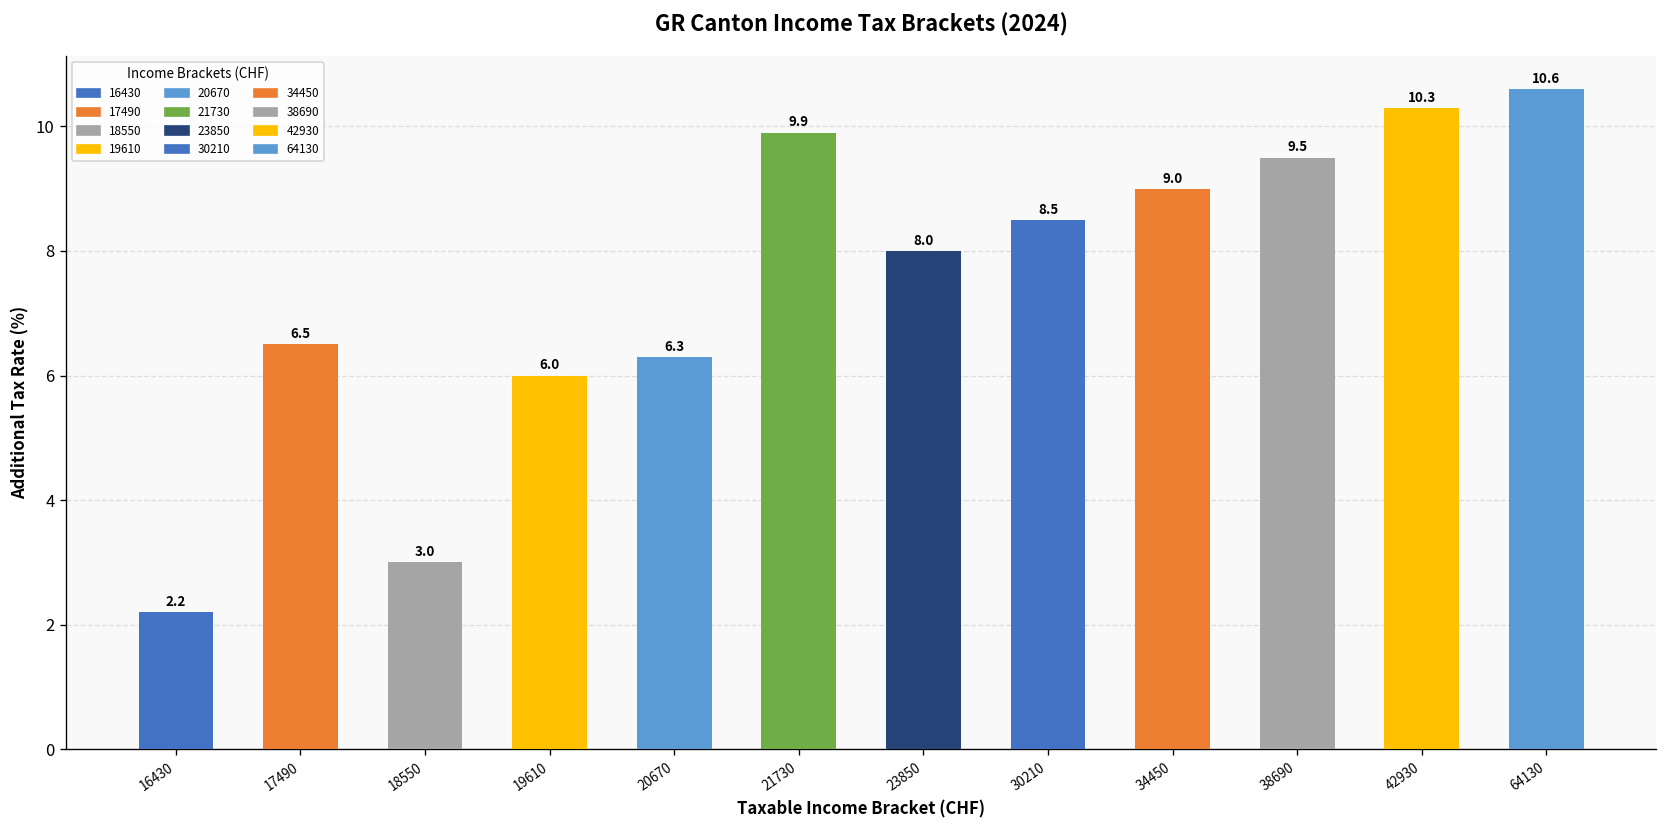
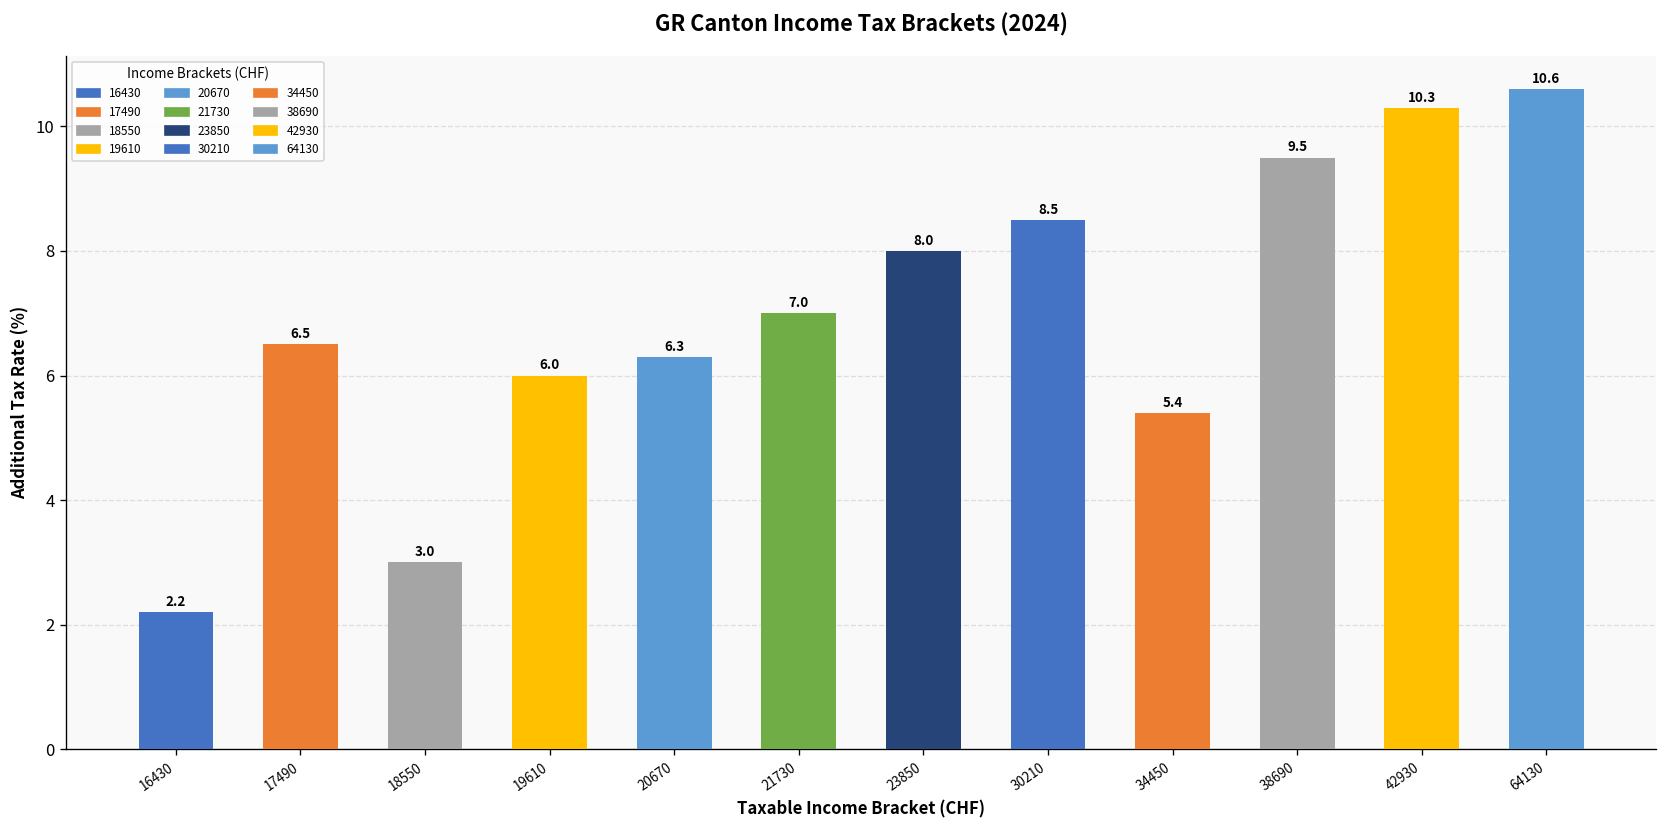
21730: 9.9 -> 7.0
34450: 9.0 -> 5.4
